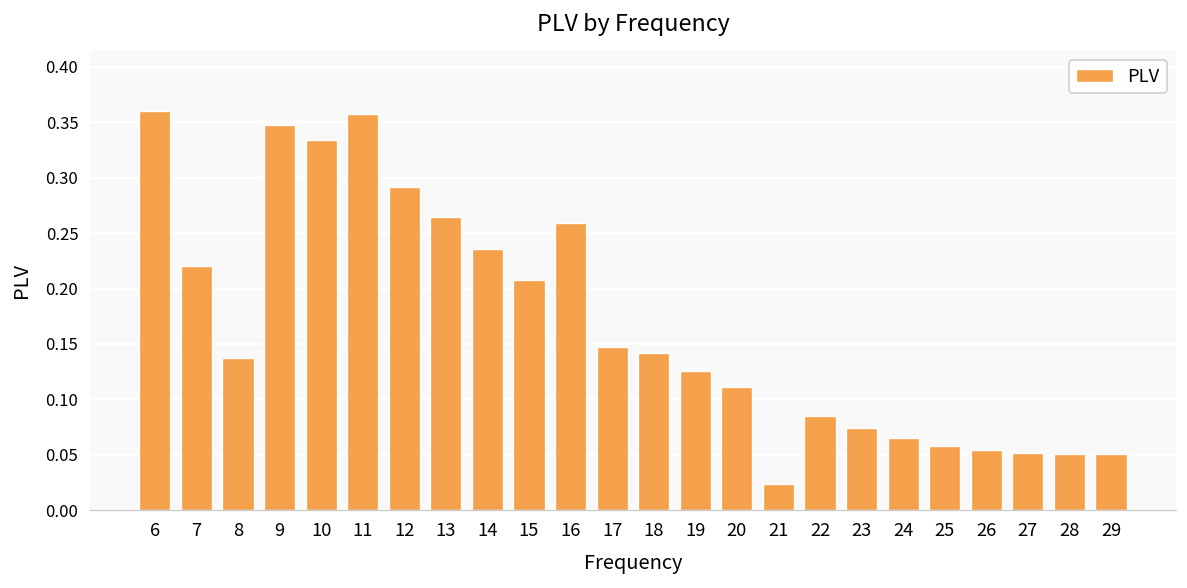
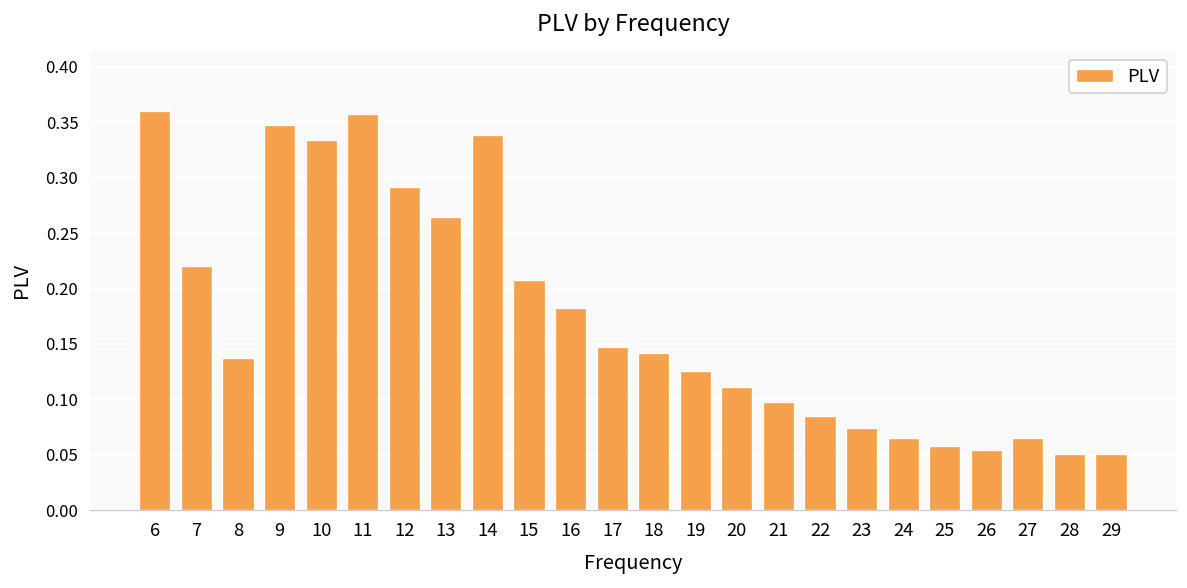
14: 0.24 -> 0.34
16: 0.26 -> 0.18
21: 0.02 -> 0.10
27: 0.05 -> 0.07
